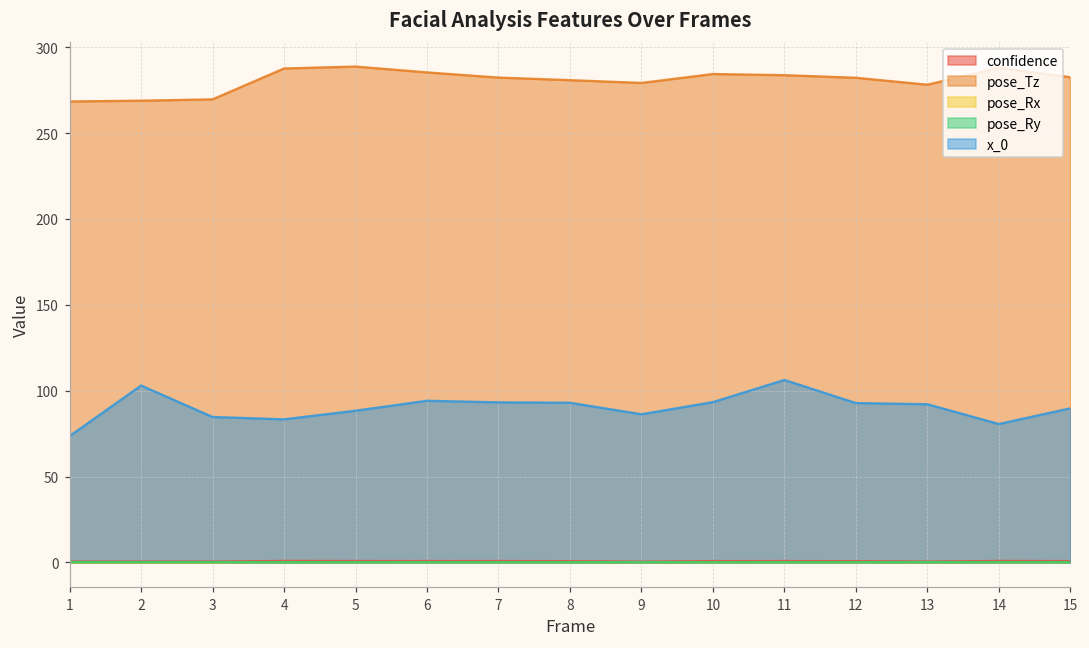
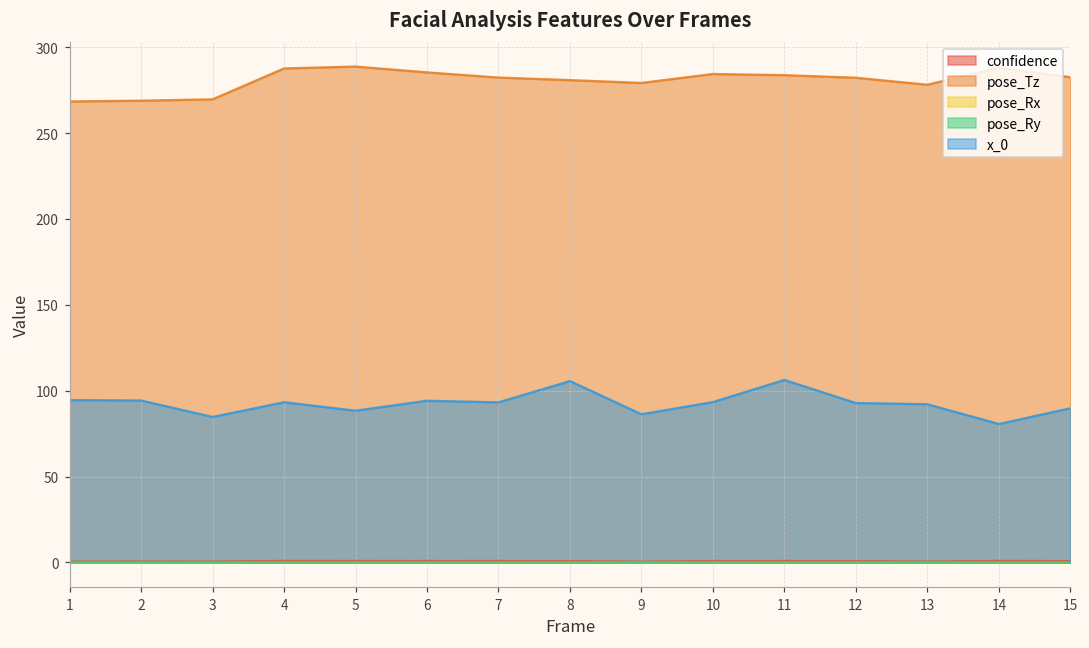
x_0, 1: 74 -> 95
x_0, 2: 103 -> 94
x_0, 4: 83 -> 93
x_0, 8: 93 -> 106
